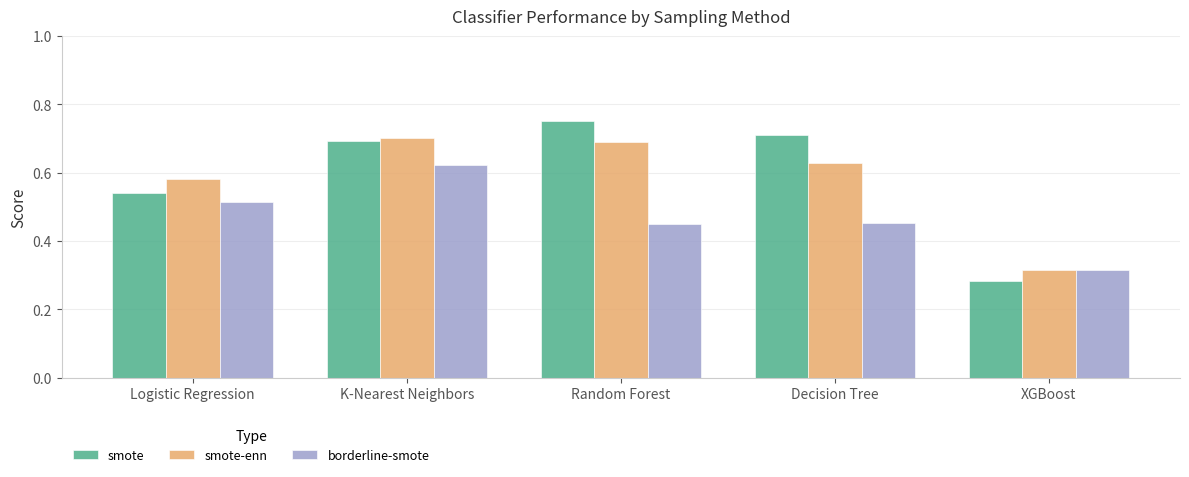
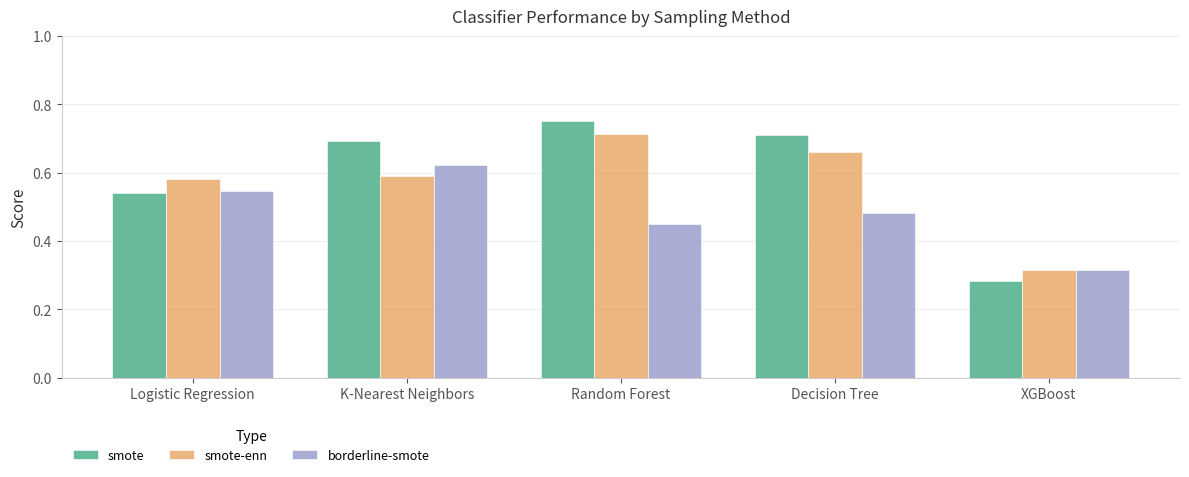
borderline-smote, Logistic Regression: 0.51 -> 0.54
smote-enn, K-Nearest Neighbors: 0.70 -> 0.59
smote-enn, Random Forest: 0.69 -> 0.71
smote-enn, Decision Tree: 0.63 -> 0.66
borderline-smote, Decision Tree: 0.45 -> 0.48
